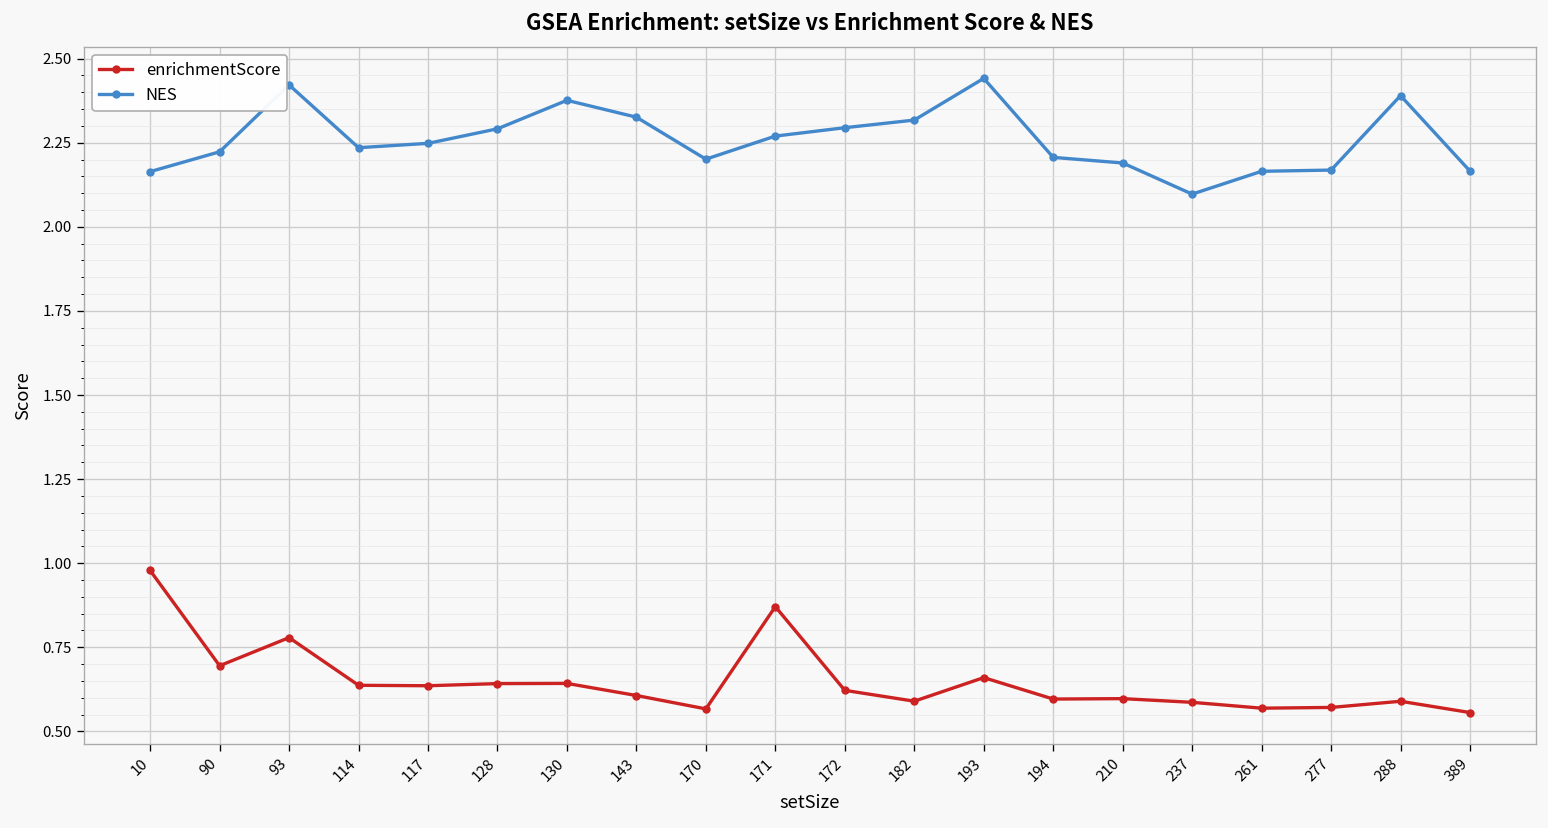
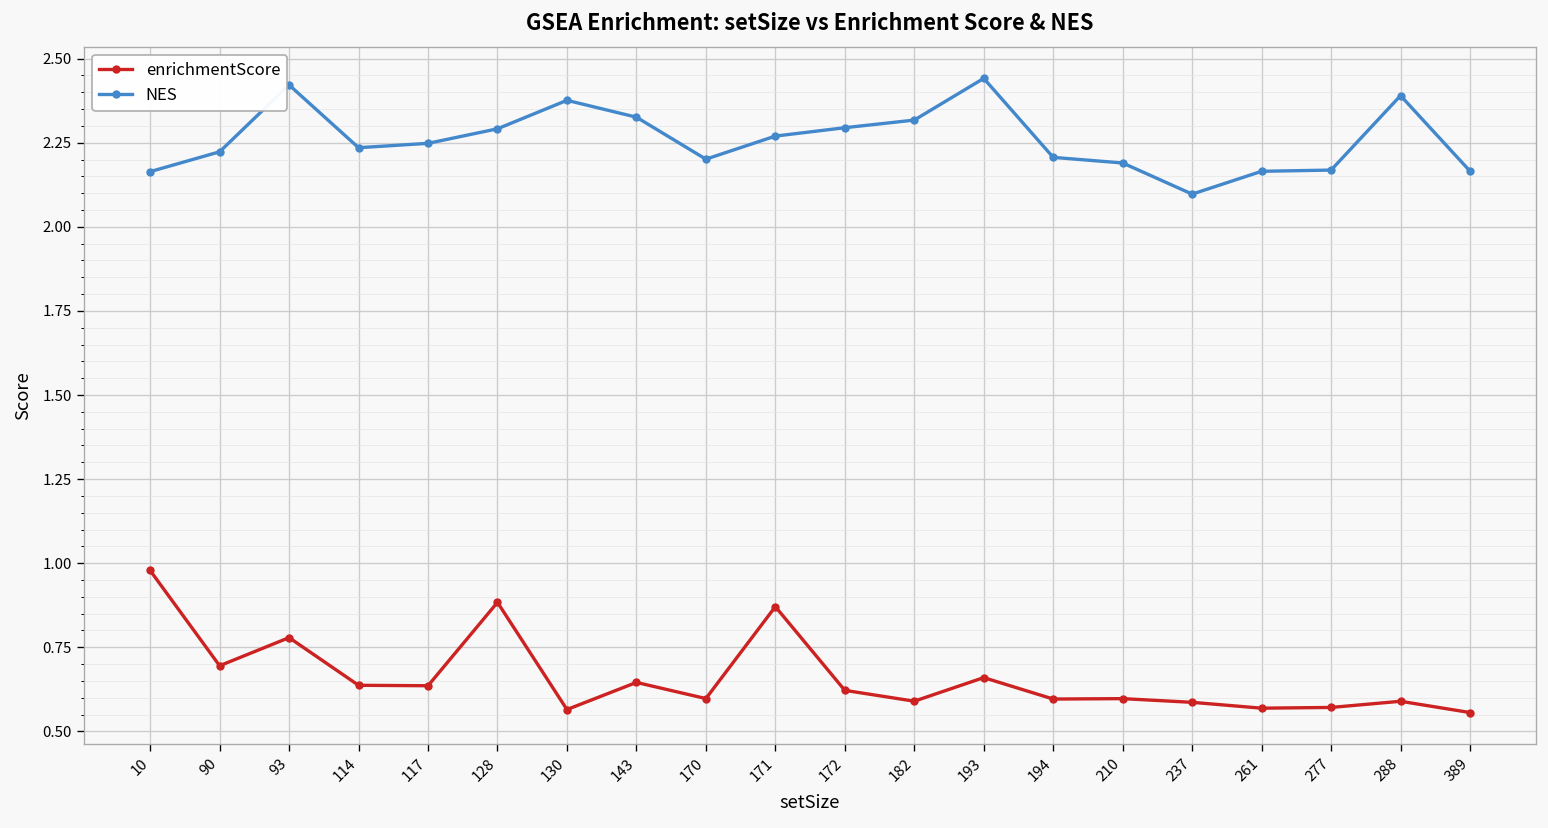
enrichmentScore, 128: 0.64 -> 0.88
enrichmentScore, 130: 0.64 -> 0.56
enrichmentScore, 143: 0.61 -> 0.65
enrichmentScore, 170: 0.57 -> 0.60
